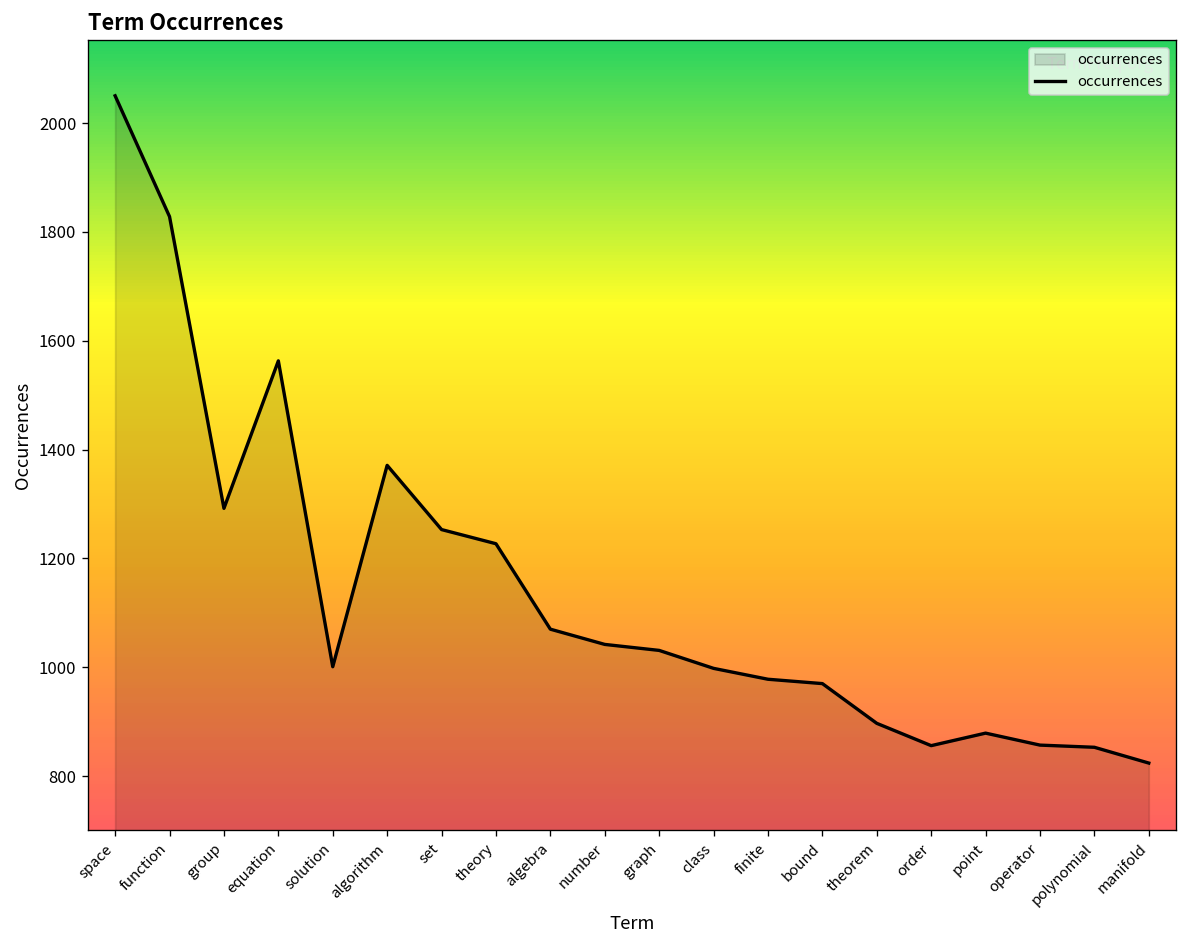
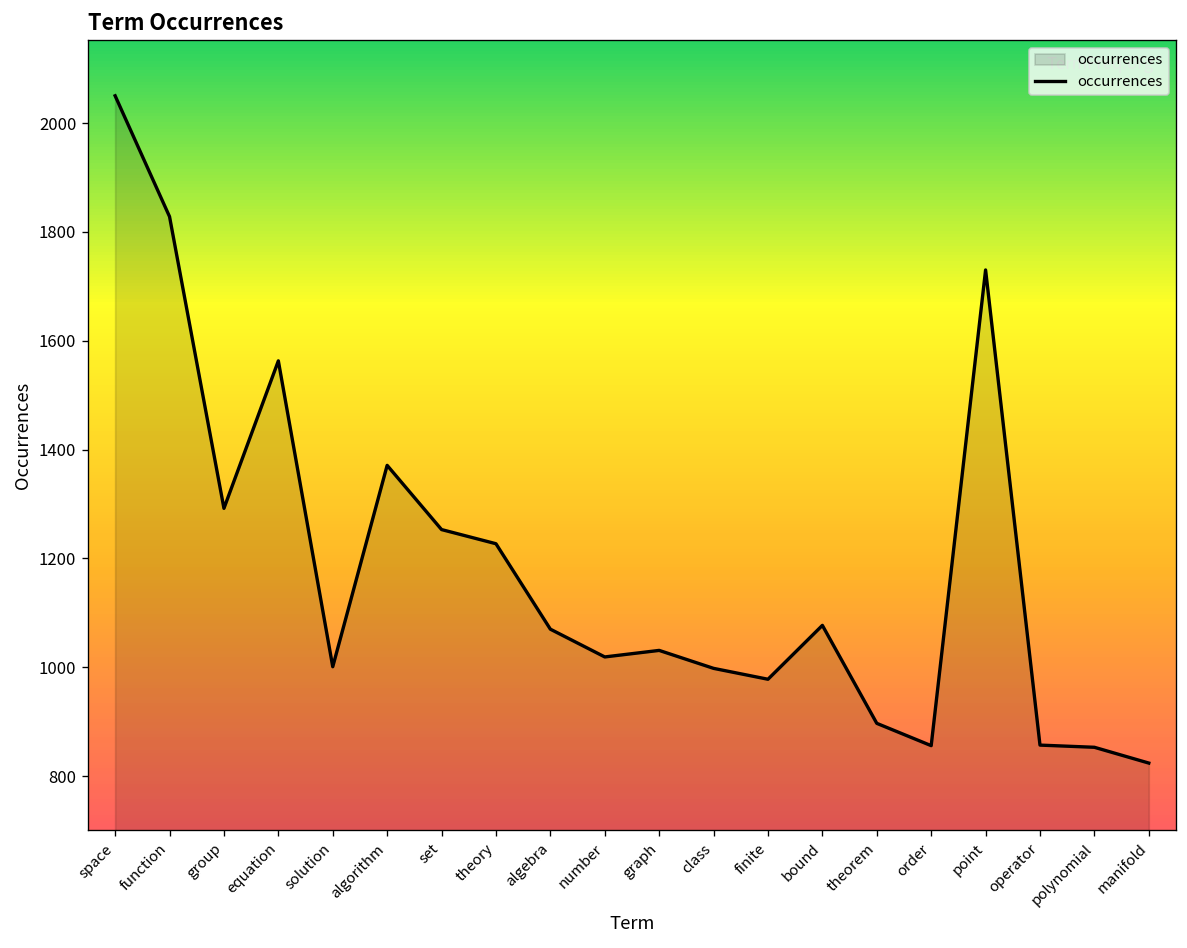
number: 1040 -> 1020
bound: 970 -> 1080
point: 880 -> 1730
